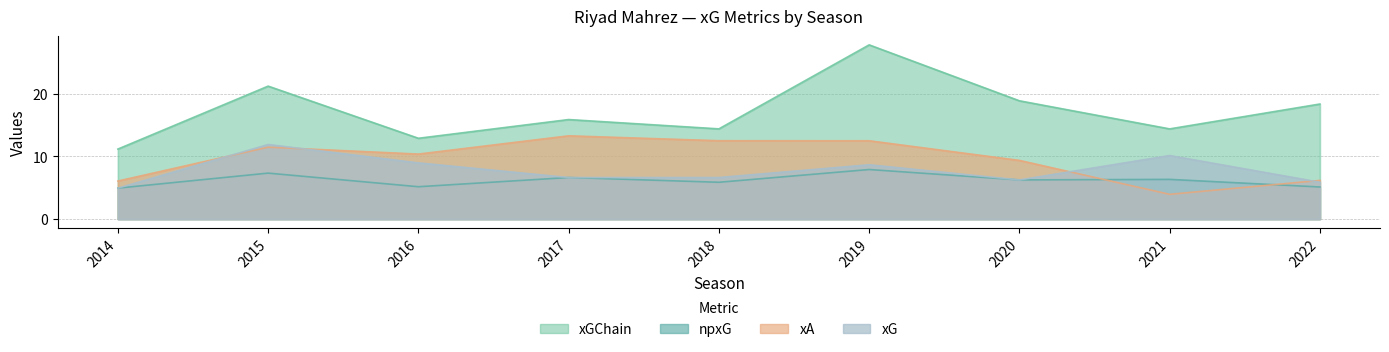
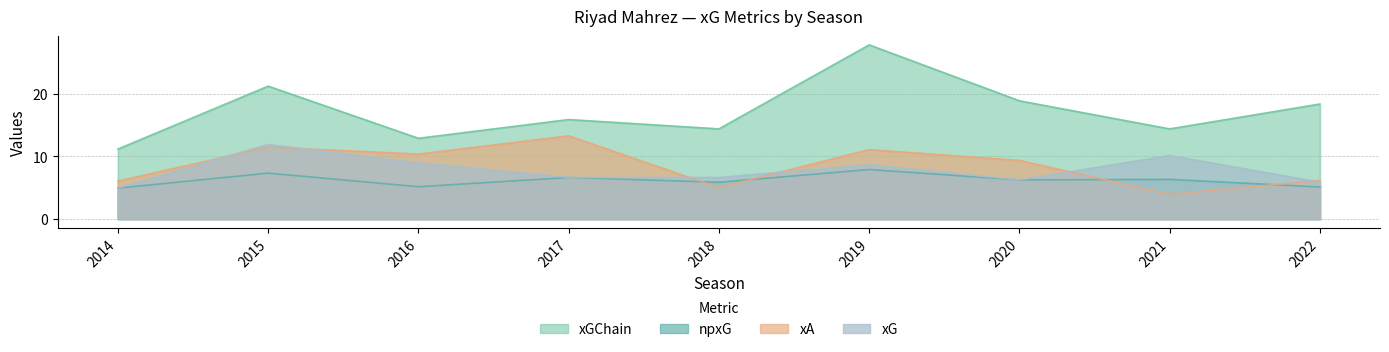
xA, 2018: 12 -> 5
xA, 2019: 12 -> 11
